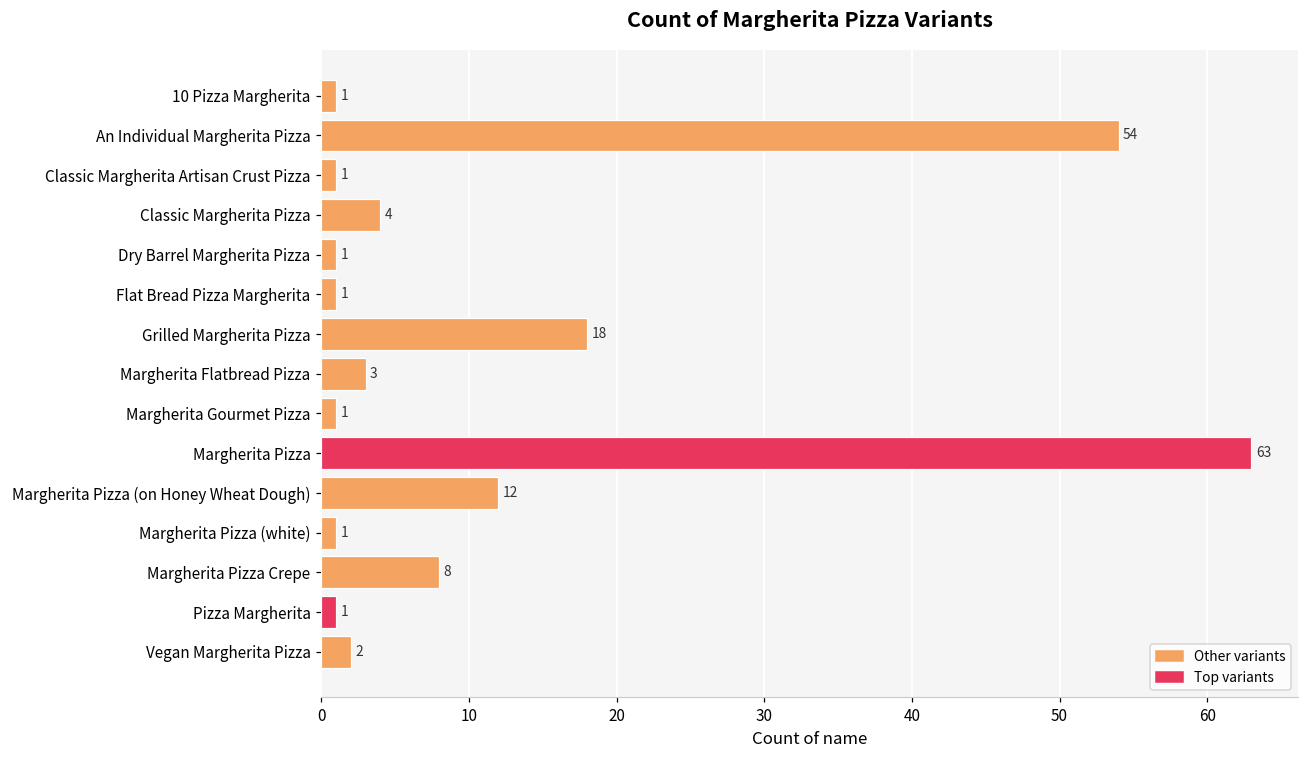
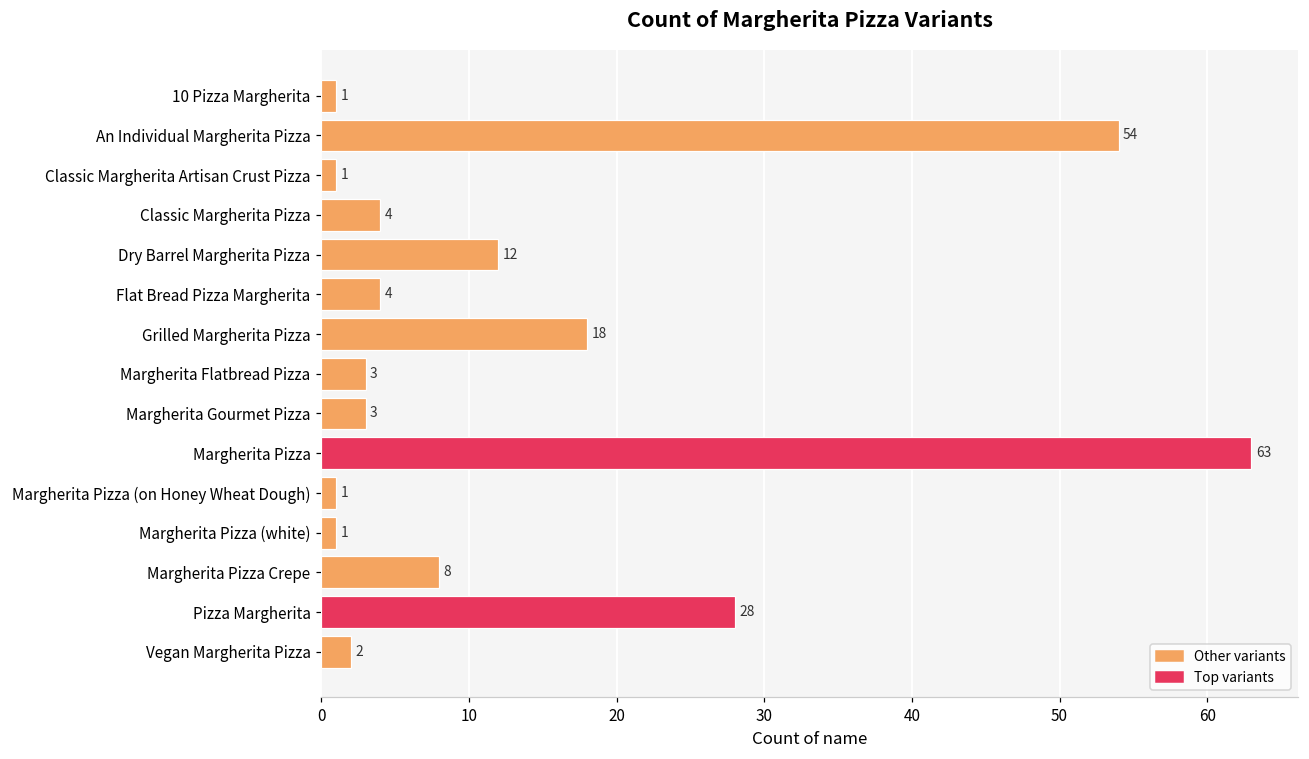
Dry Barrel Margherita Pizza: 1 -> 12
Flat Bread Pizza Margherita: 1 -> 4
Margherita Gourmet Pizza: 1 -> 3
Margherita Pizza (on Honey Wheat Dough): 12 -> 1
Pizza Margherita: 1 -> 28
